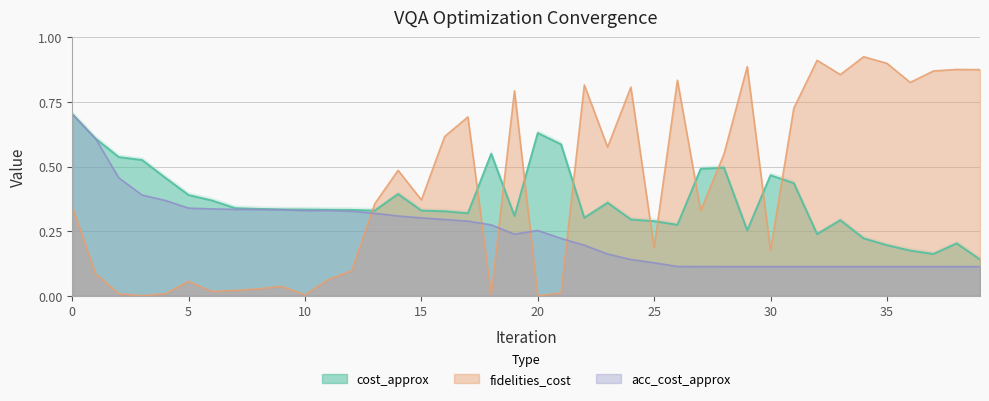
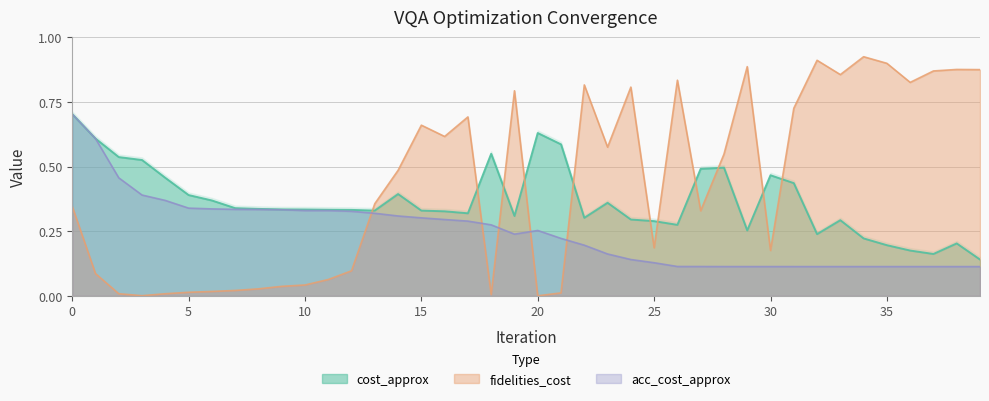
fidelities_cost, 5: 0.06 -> 0.01
fidelities_cost, 10: 0.00 -> 0.04
fidelities_cost, 15: 0.37 -> 0.66
